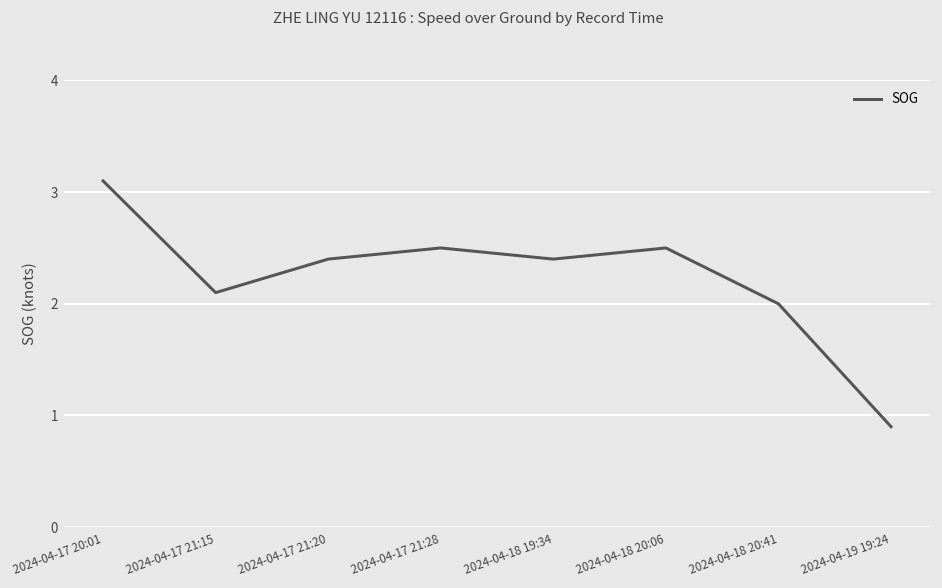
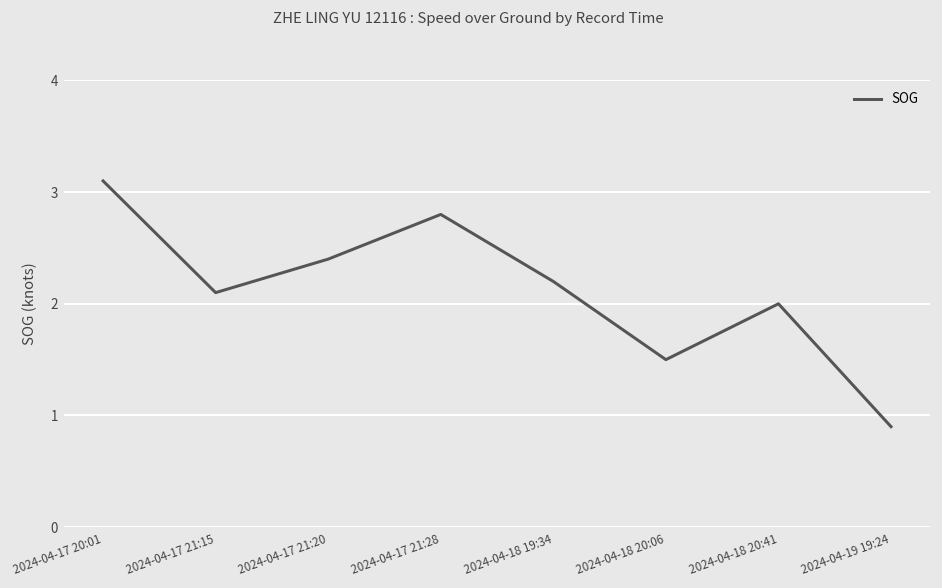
2024-04-17 21:28: 2.5 -> 2.8
2024-04-18 19:34: 2.4 -> 2.2
2024-04-18 20:06: 2.5 -> 1.5
